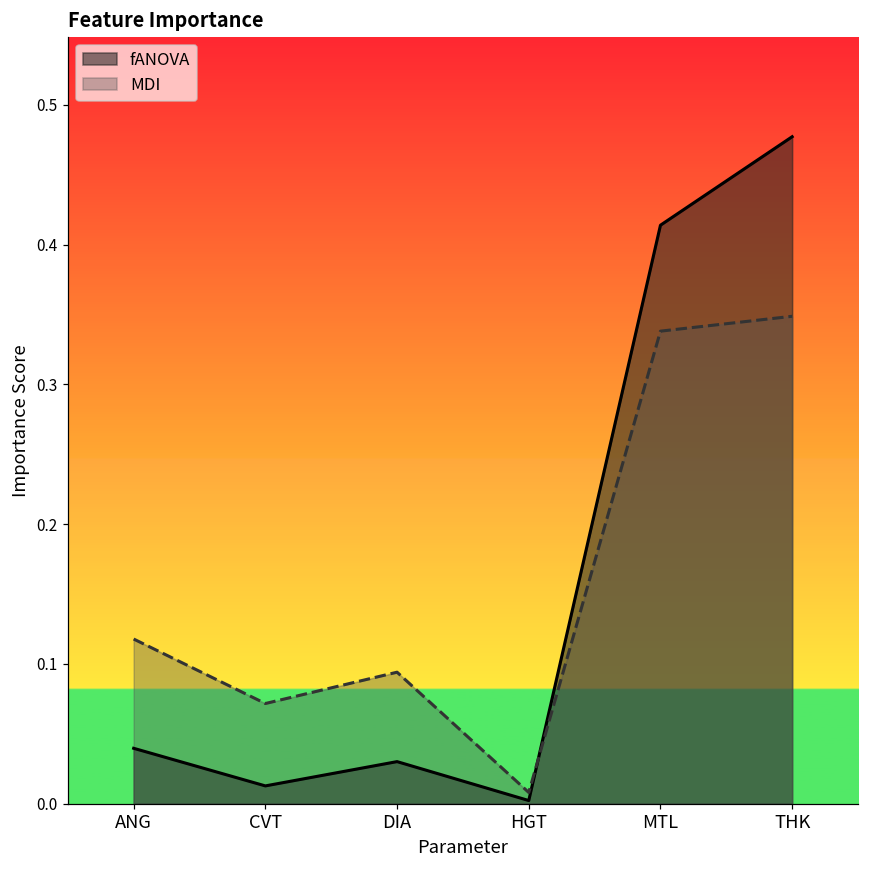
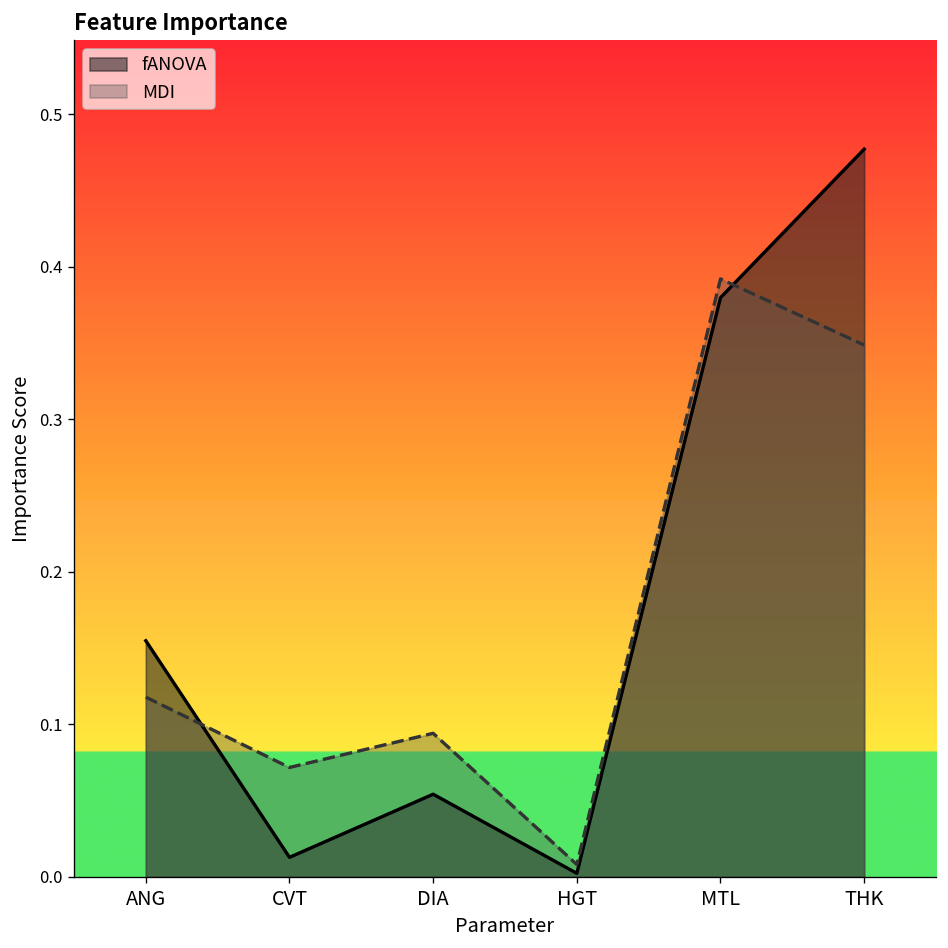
fANOVA, ANG: 0.040 -> 0.155
fANOVA, DIA: 0.030 -> 0.054
fANOVA, MTL: 0.414 -> 0.380
MDI, MTL: 0.338 -> 0.392
